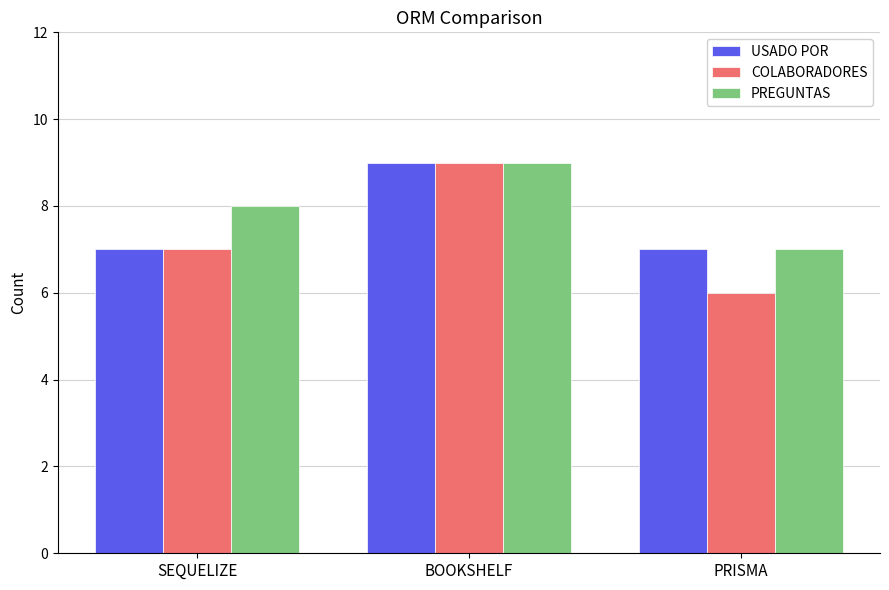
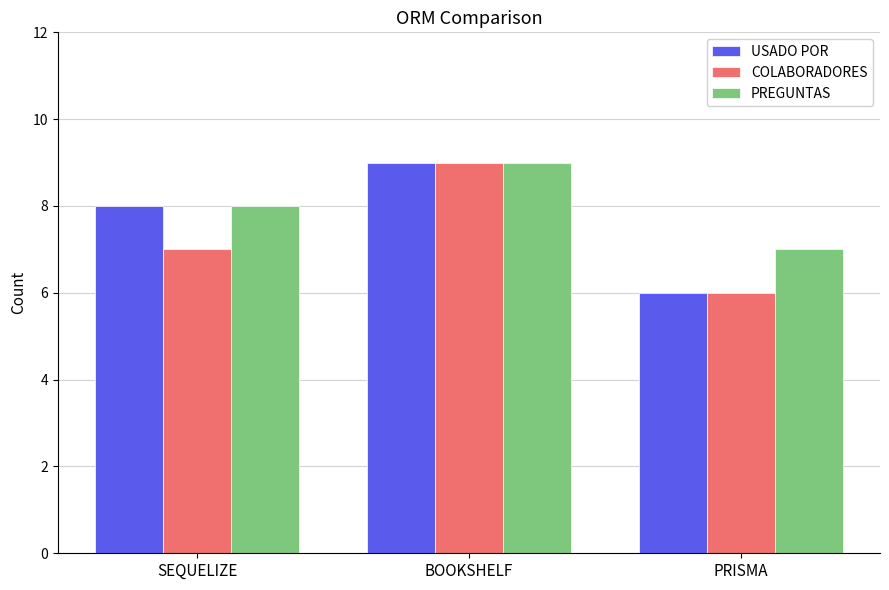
USADO POR, SEQUELIZE: 7 -> 8
USADO POR, PRISMA: 7 -> 6
